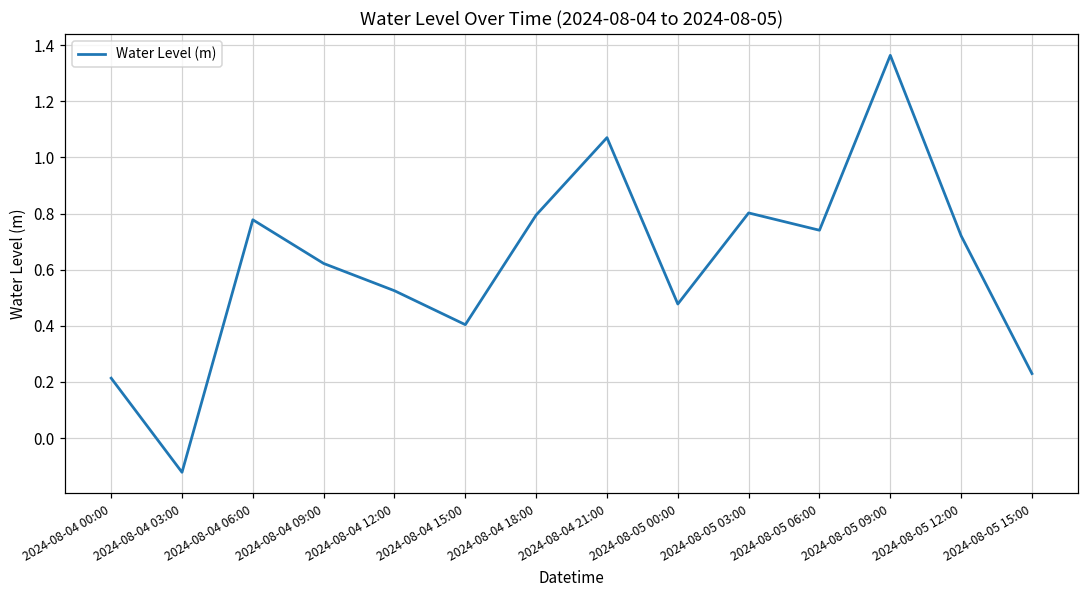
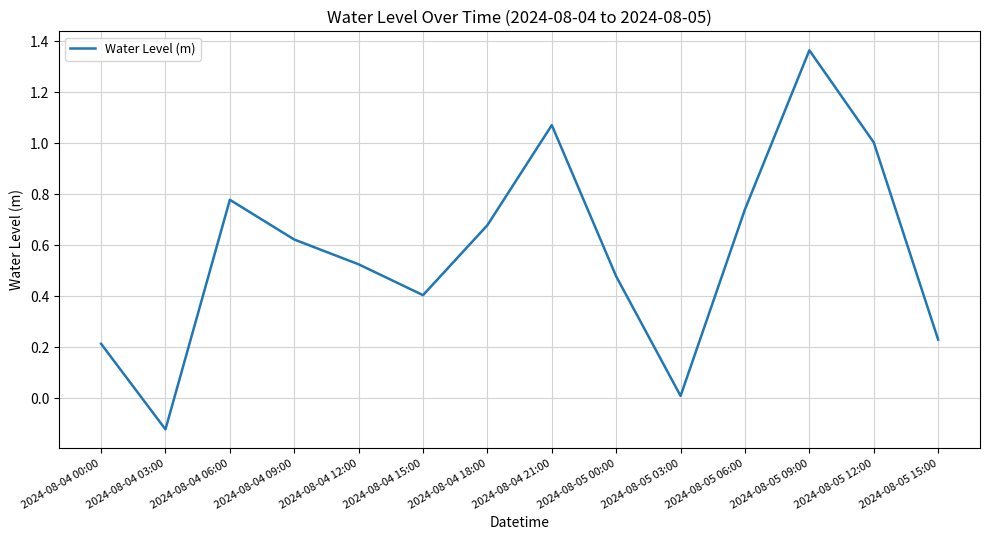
2024-08-04 18:00: 0.79 -> 0.68
2024-08-05 03:00: 0.80 -> 0.01
2024-08-05 12:00: 0.72 -> 1.00
